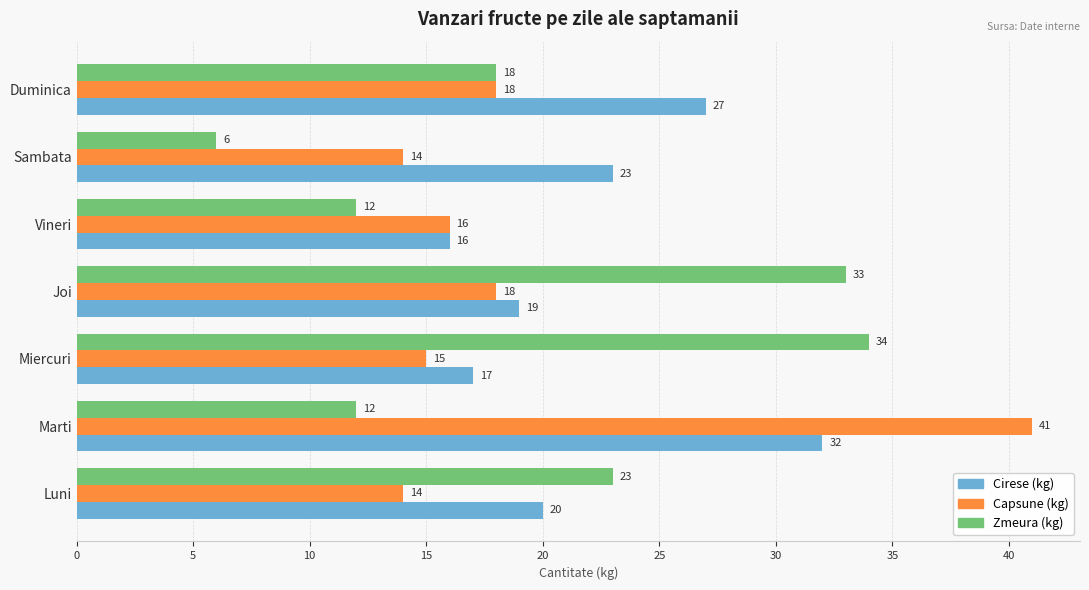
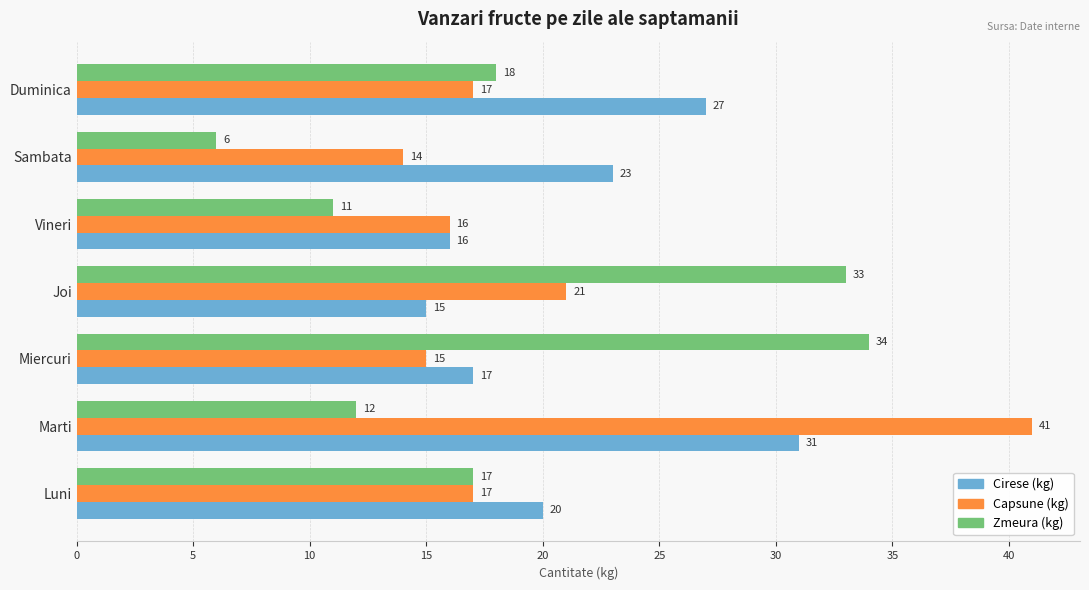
Capsune (kg), Duminica: 18 -> 17
Zmeura (kg), Vineri: 12 -> 11
Capsune (kg), Joi: 18 -> 21
Cirese (kg), Joi: 19 -> 15
Cirese (kg), Marti: 32 -> 31
Zmeura (kg), Luni: 23 -> 17
Capsune (kg), Luni: 14 -> 17
